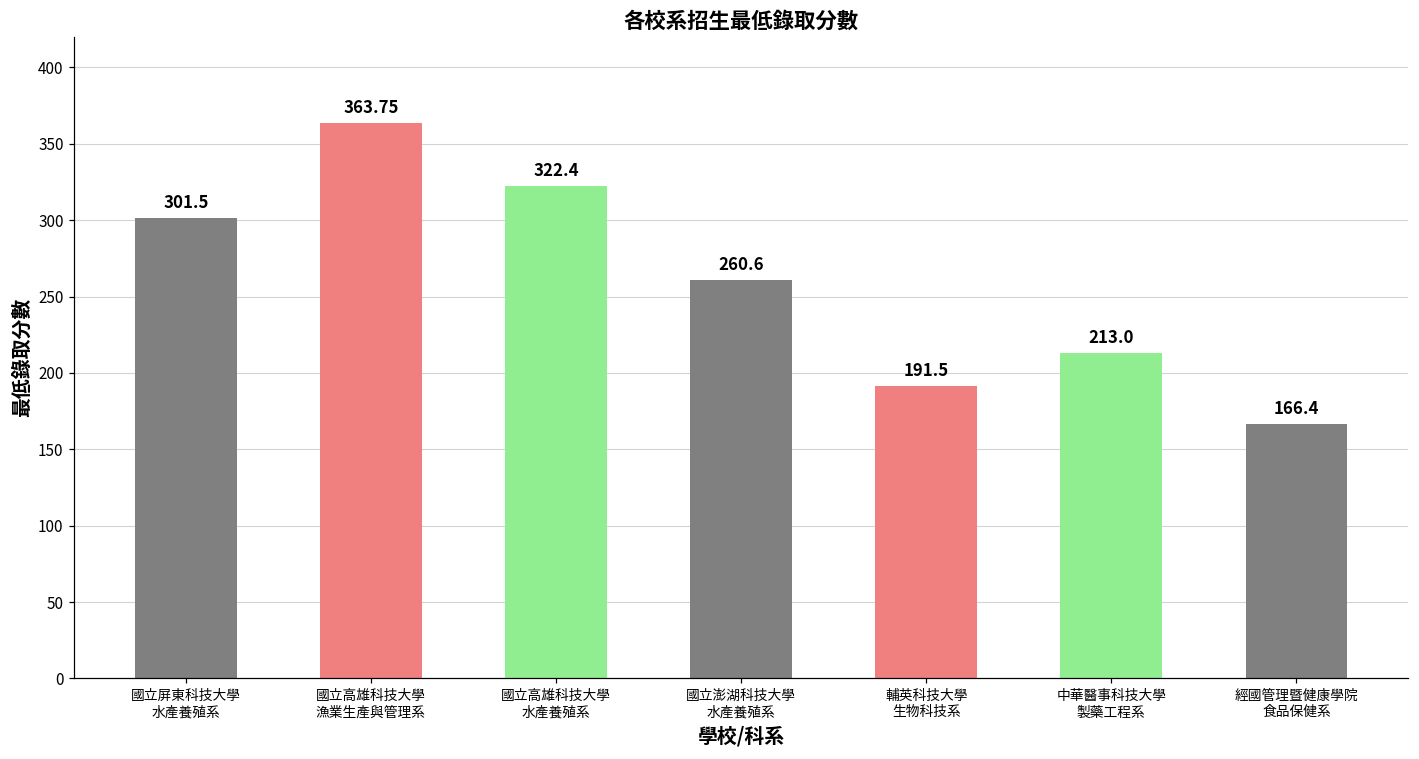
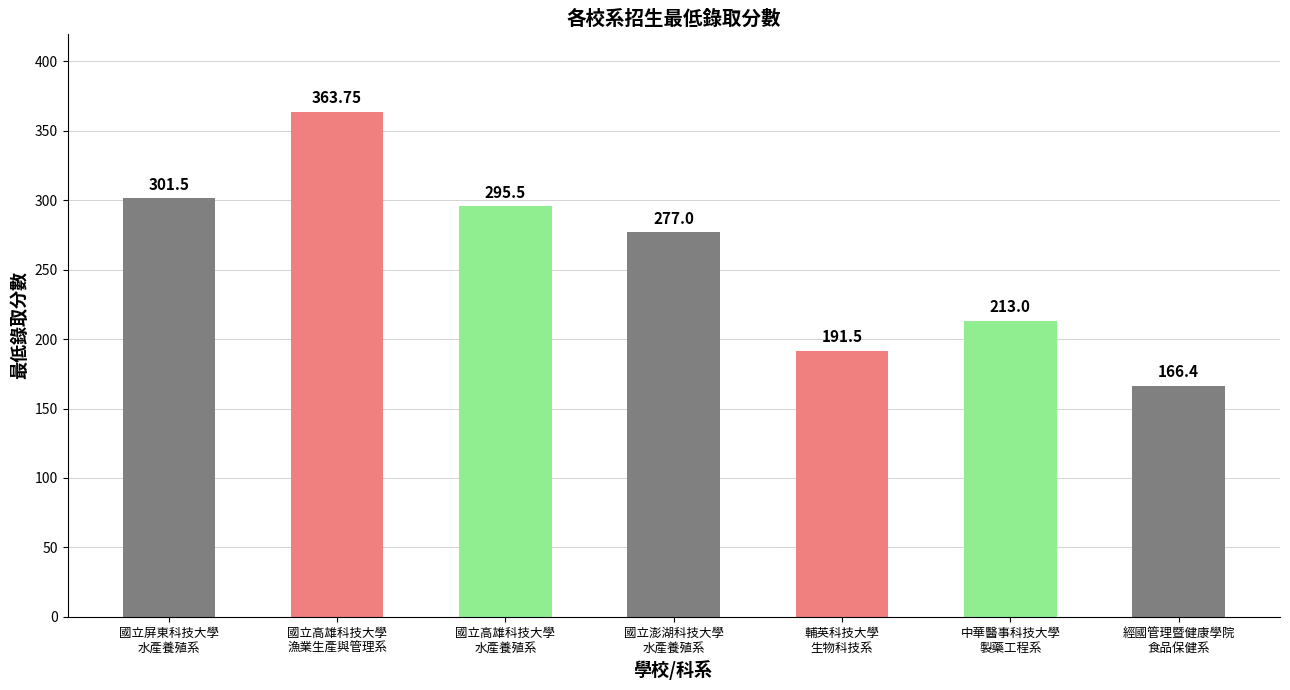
國立高雄科技大學 水產養殖系: 322.4 -> 295.5
國立澎湖科技大學 水產養殖系: 260.6 -> 277.0
